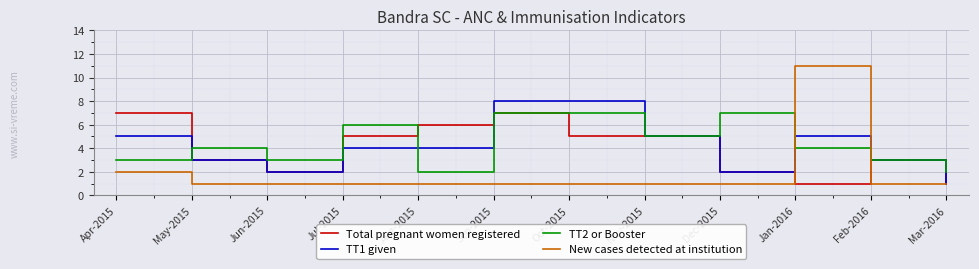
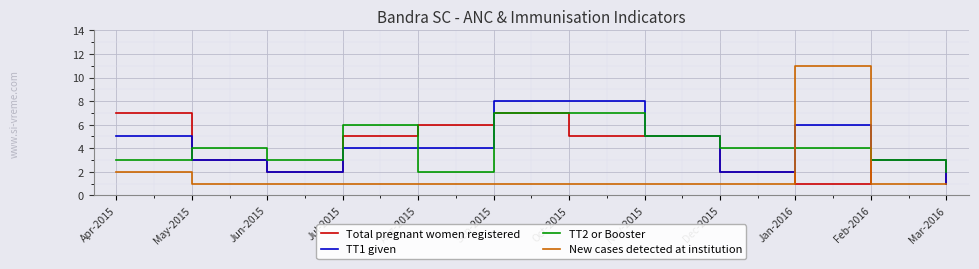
TT2 or Booster, Dec-2015: 7 -> 4
TT1 given, Jan-2016: 5 -> 6
